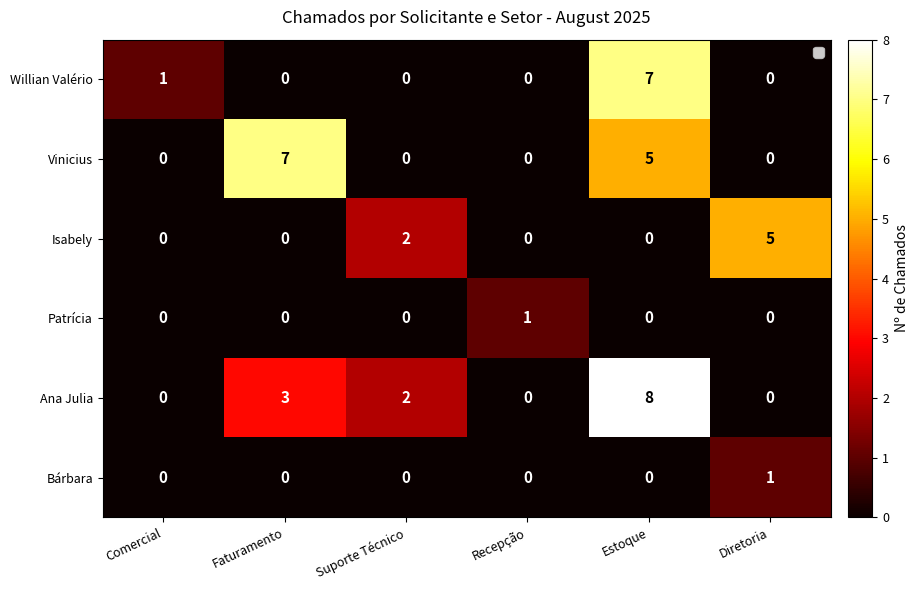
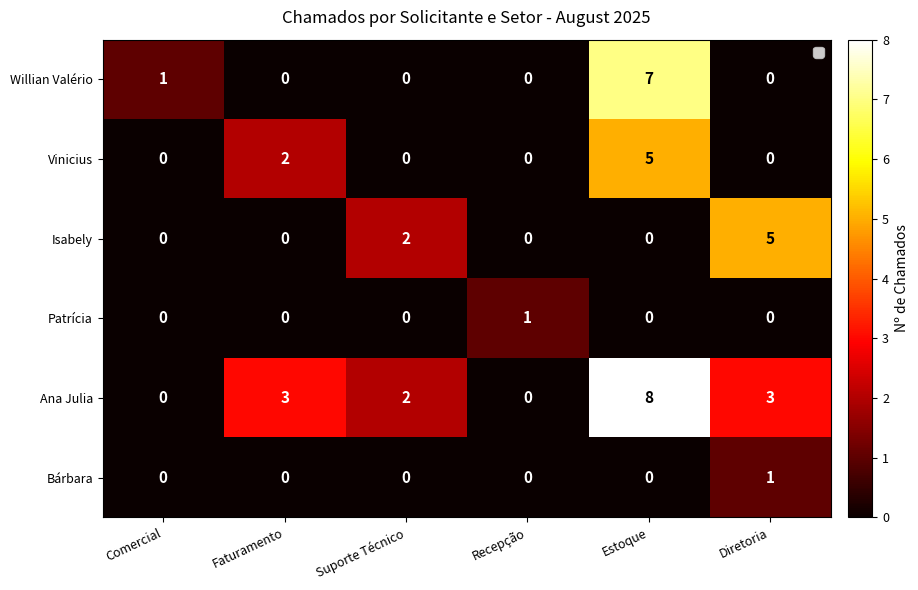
Vinicius, Faturamento: 7 -> 2
Ana Julia, Diretoria: 0 -> 3
